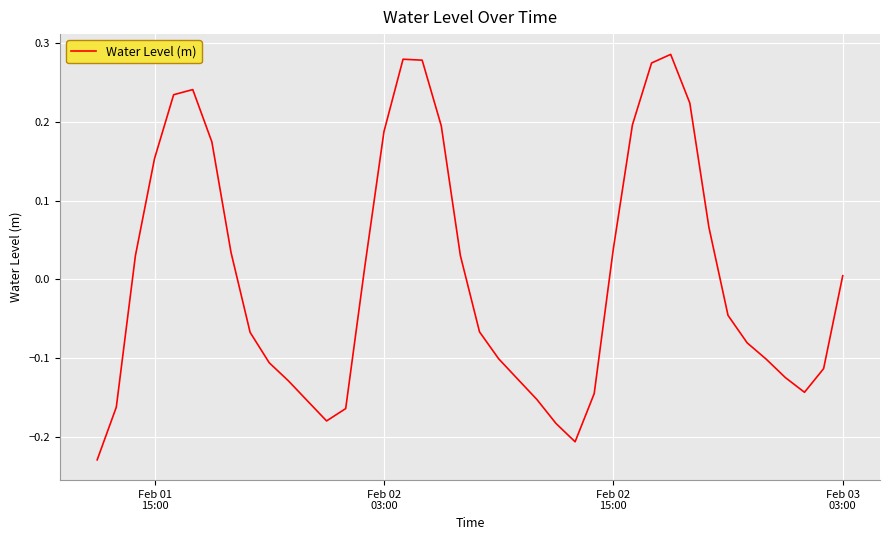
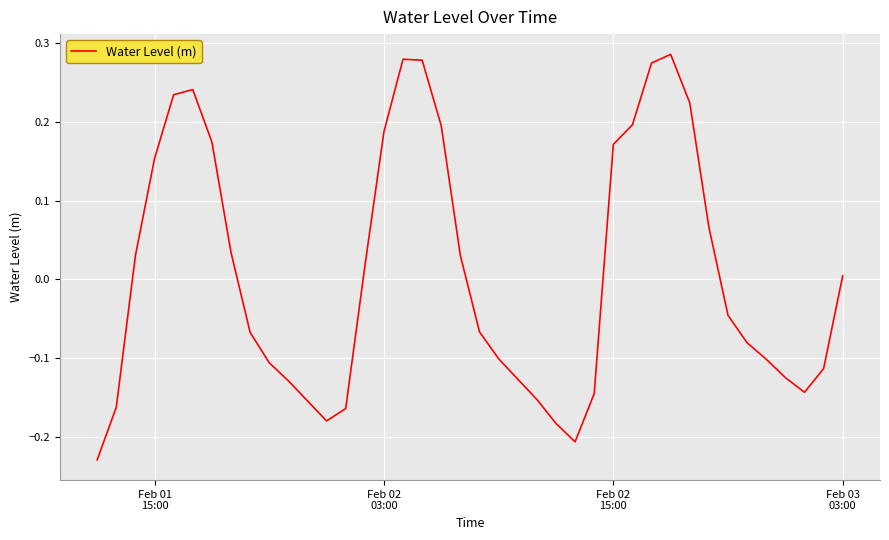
Feb 02 15:00: 0.04 -> 0.17
